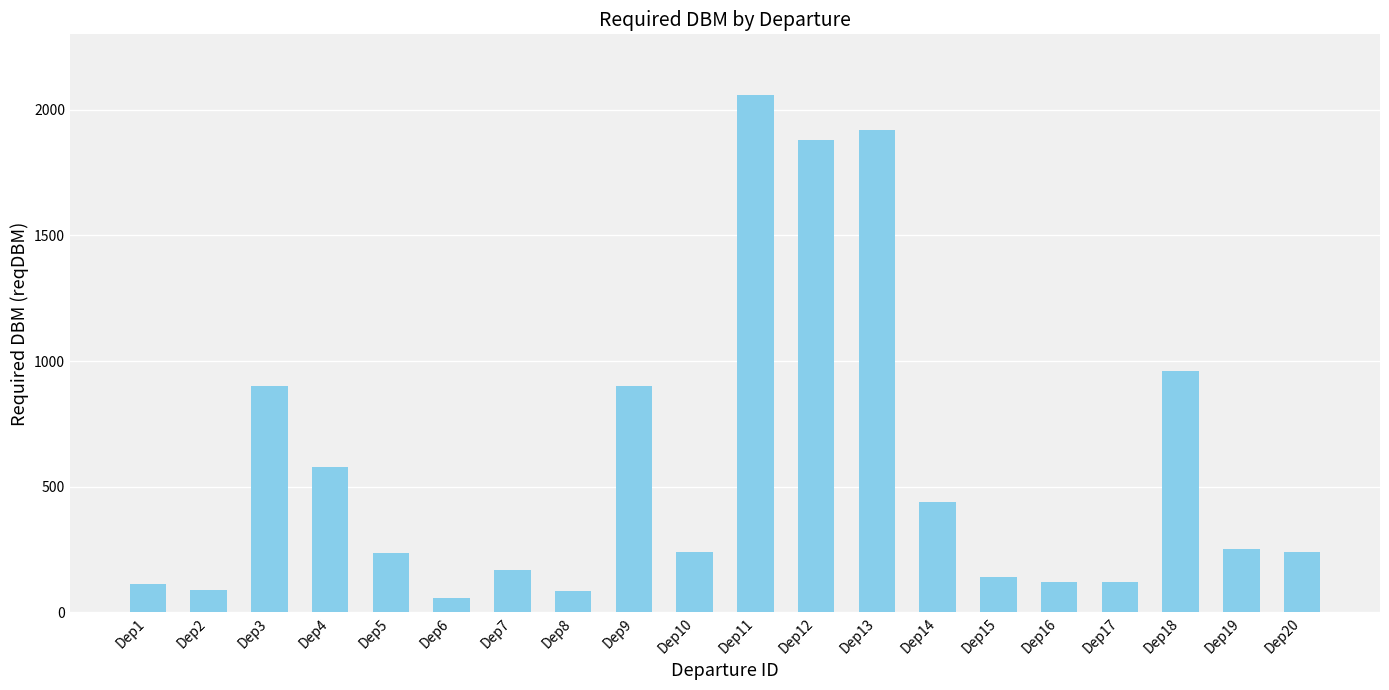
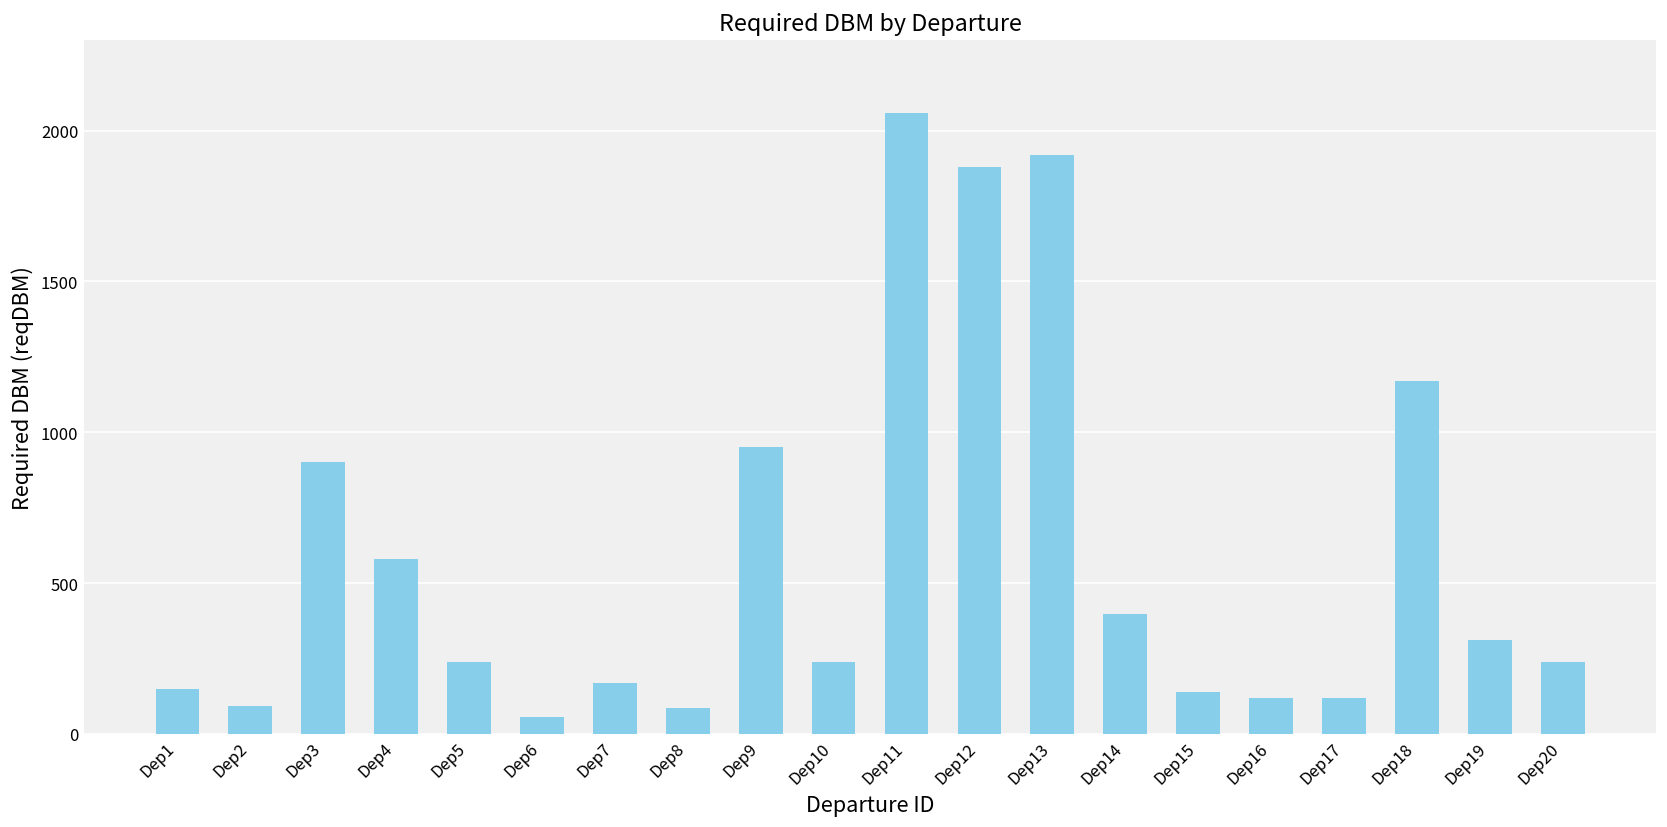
Dep1: 110 -> 150
Dep9: 900 -> 950
Dep14: 440 -> 400
Dep18: 960 -> 1170
Dep19: 250 -> 310
